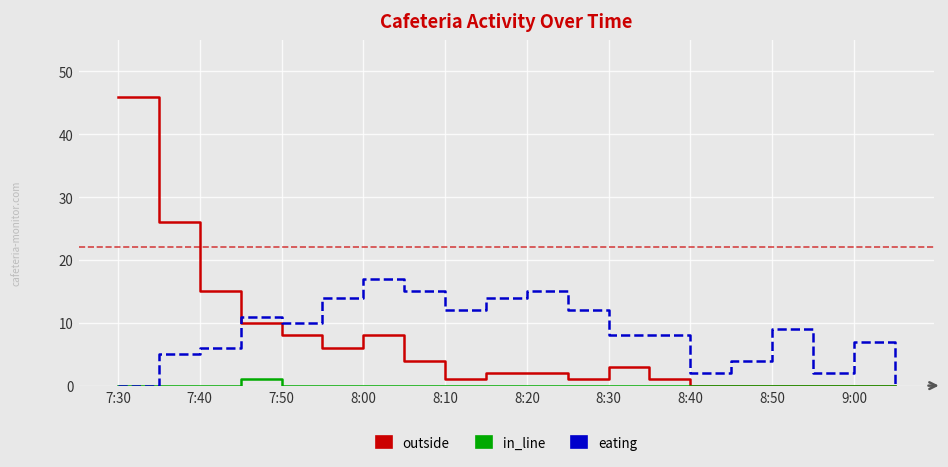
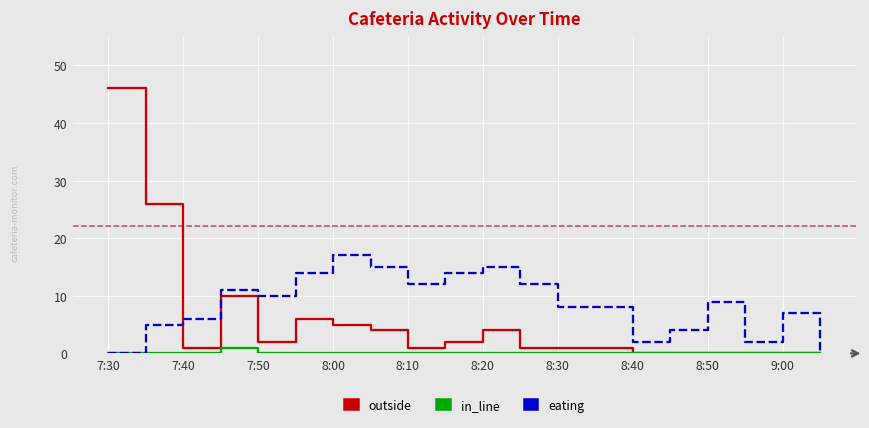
outside, 7:40: 15 -> 1
outside, 7:50: 8 -> 2
outside, 8:00: 8 -> 5
outside, 8:20: 2 -> 4
outside, 8:30: 3 -> 1
